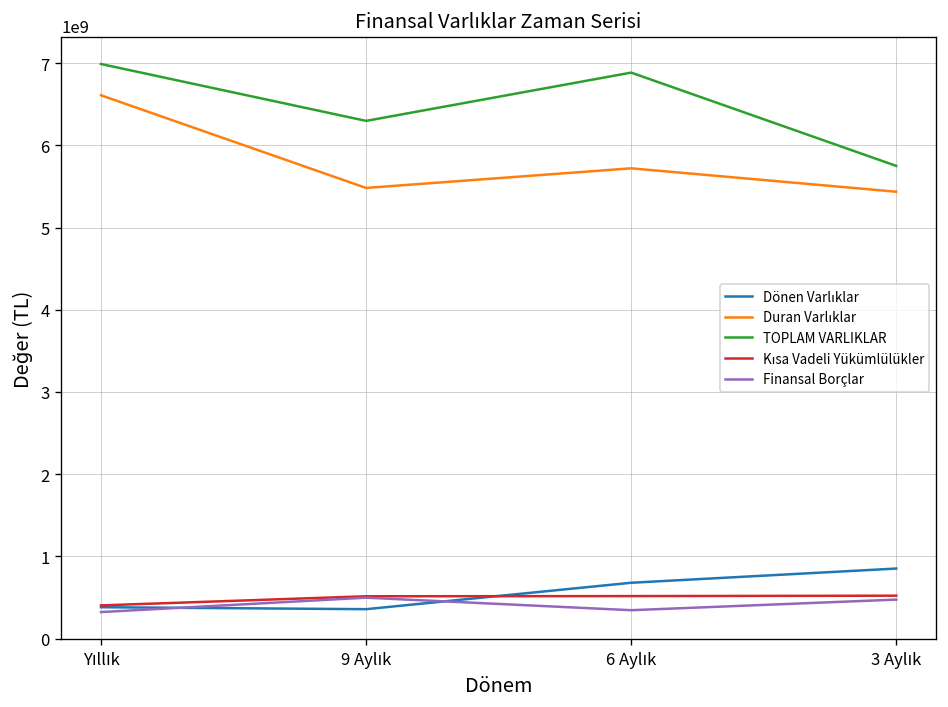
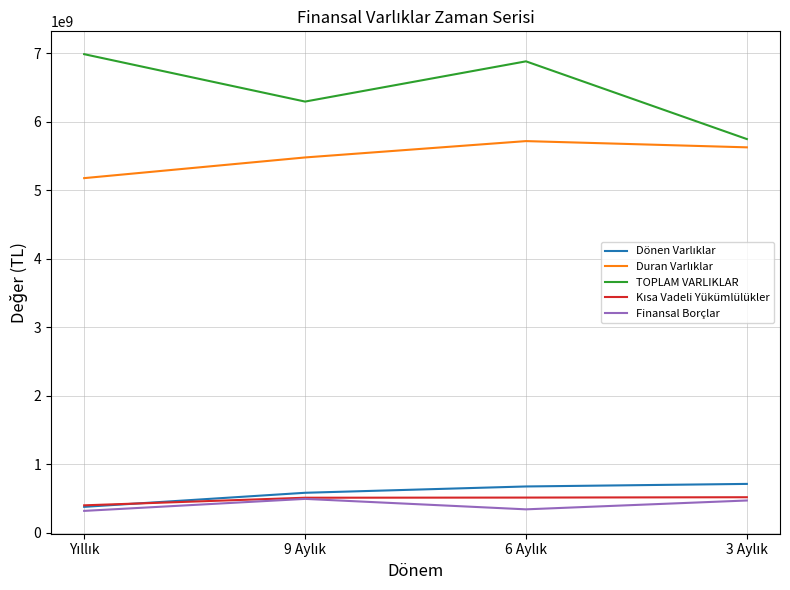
Duran Varlıklar, Yıllık: 6600000000 -> 5200000000
Dönen Varlıklar, 9 Aylık: 400000000 -> 600000000
Dönen Varlıklar, 3 Aylık: 900000000 -> 700000000
Duran Varlıklar, 3 Aylık: 5400000000 -> 5600000000
